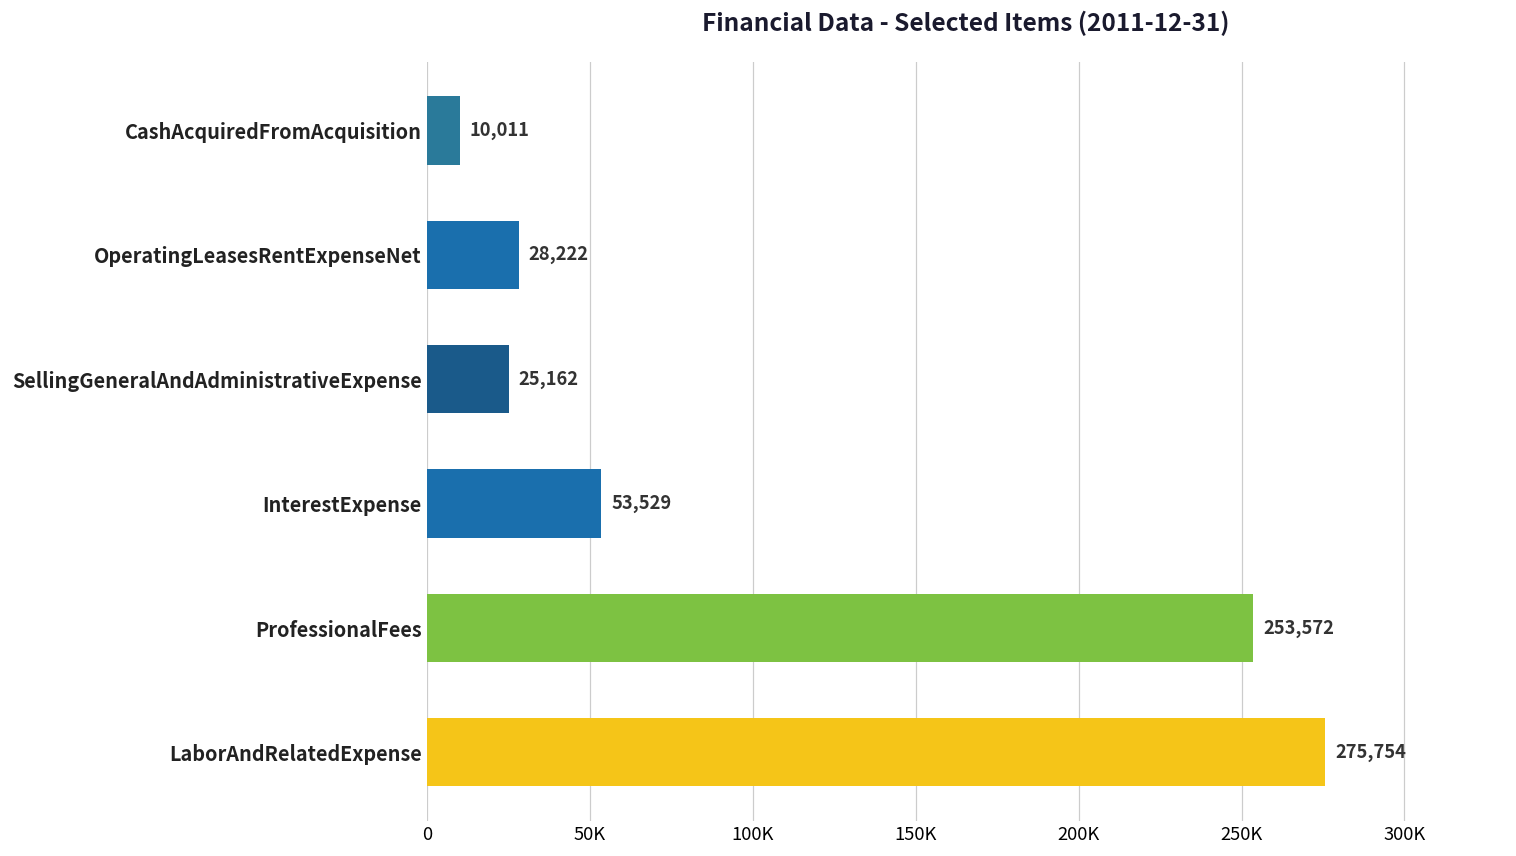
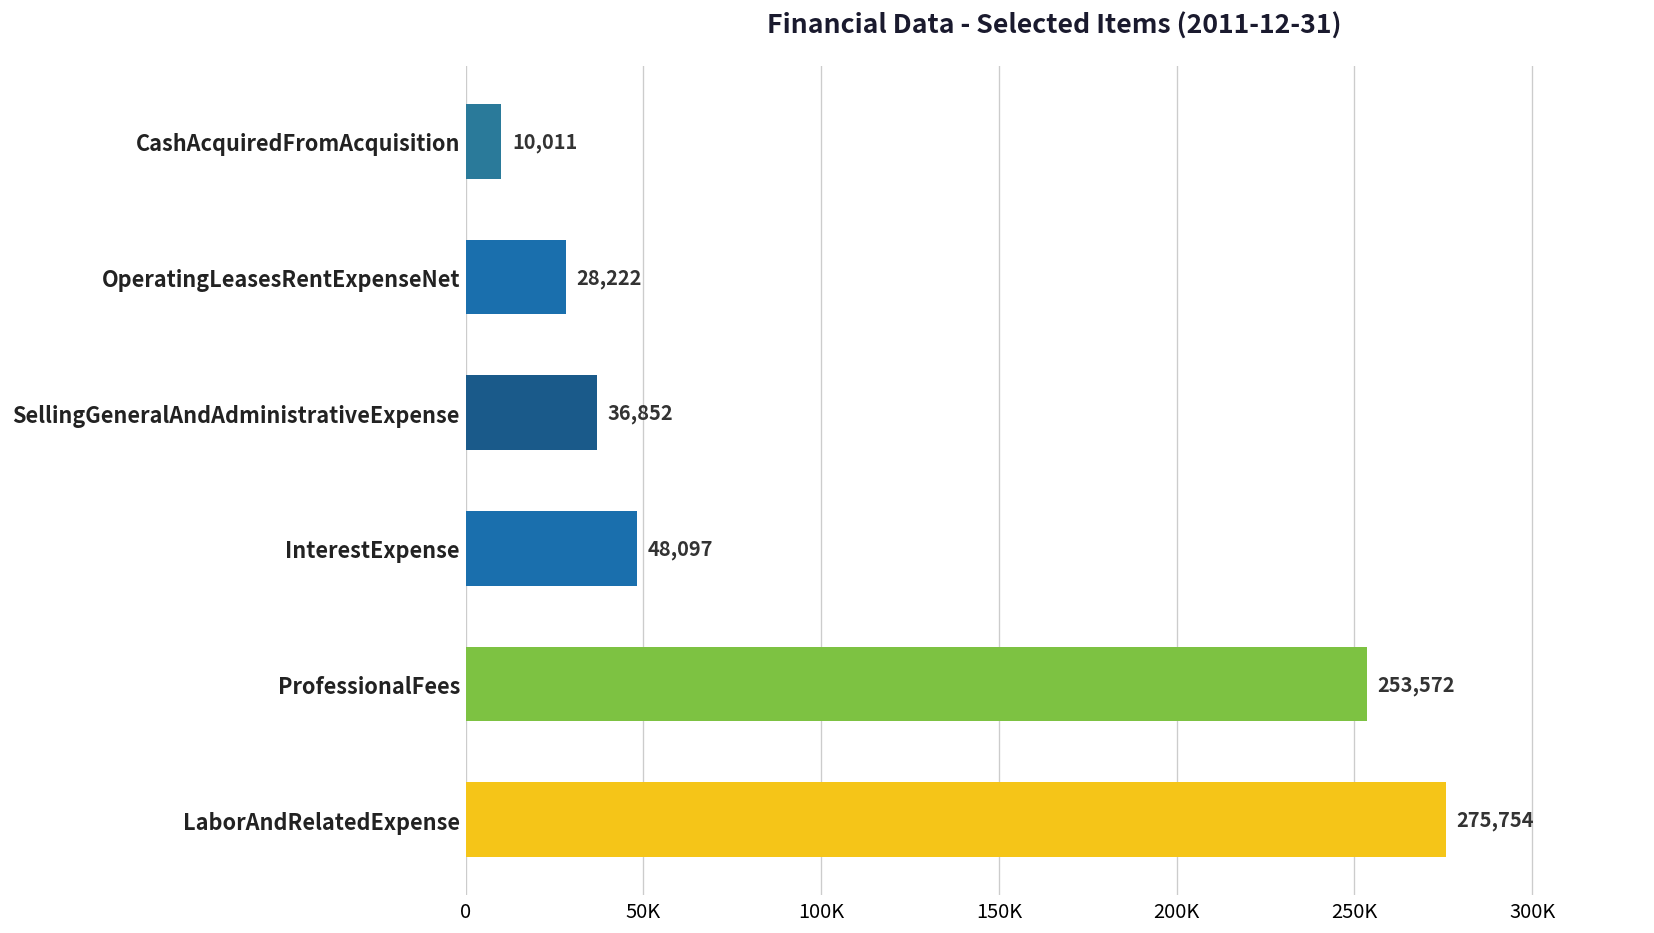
SellingGeneralAndAdministrativeExpense: 25,162 -> 36,852
InterestExpense: 53,529 -> 48,097
